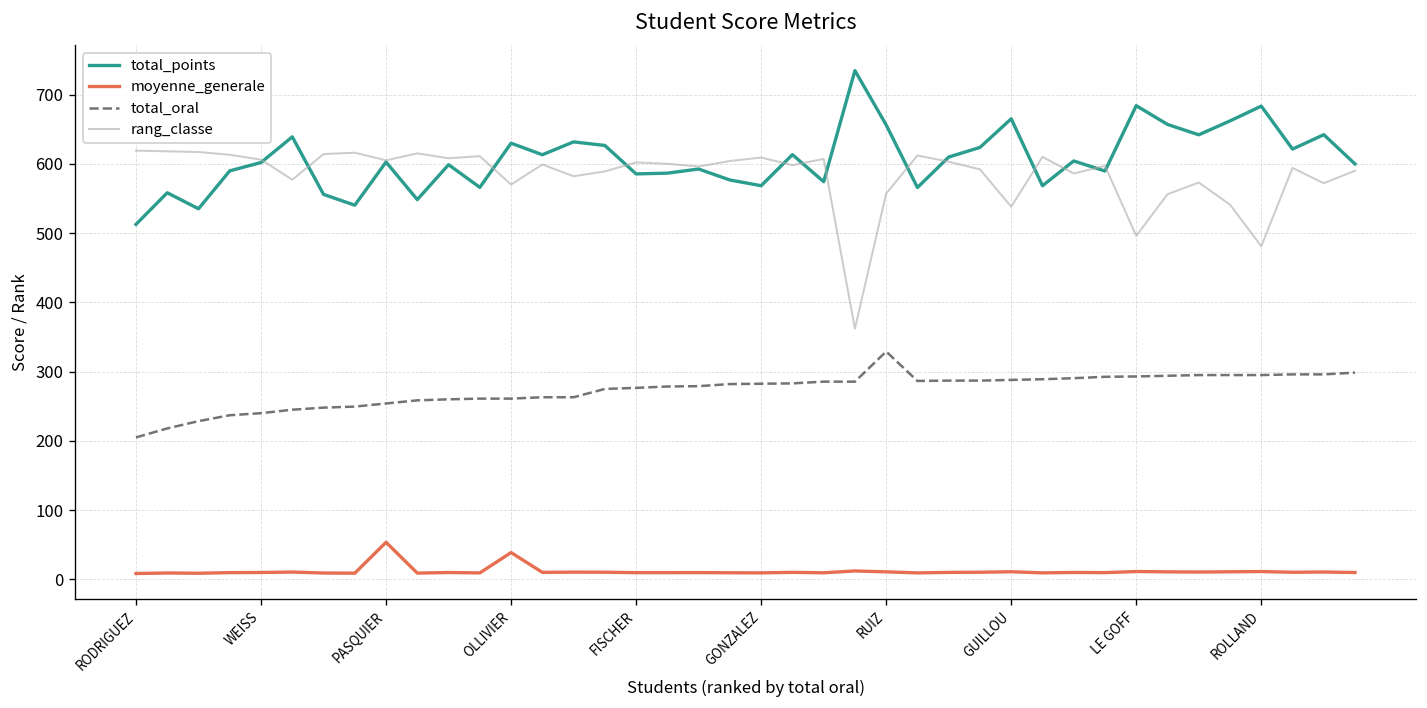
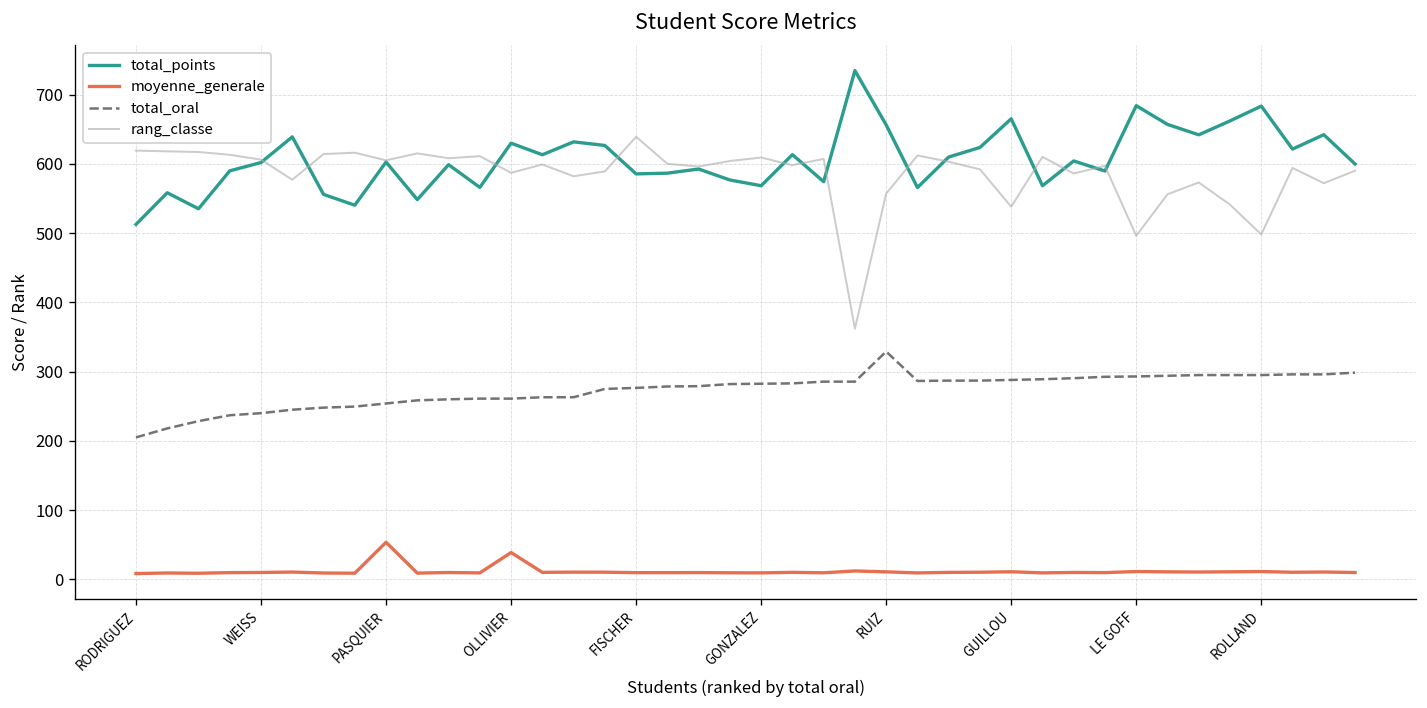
rang_classe, OLLIVIER: 570 -> 590
rang_classe, FISCHER: 600 -> 640
rang_classe, ROLLAND: 480 -> 500
